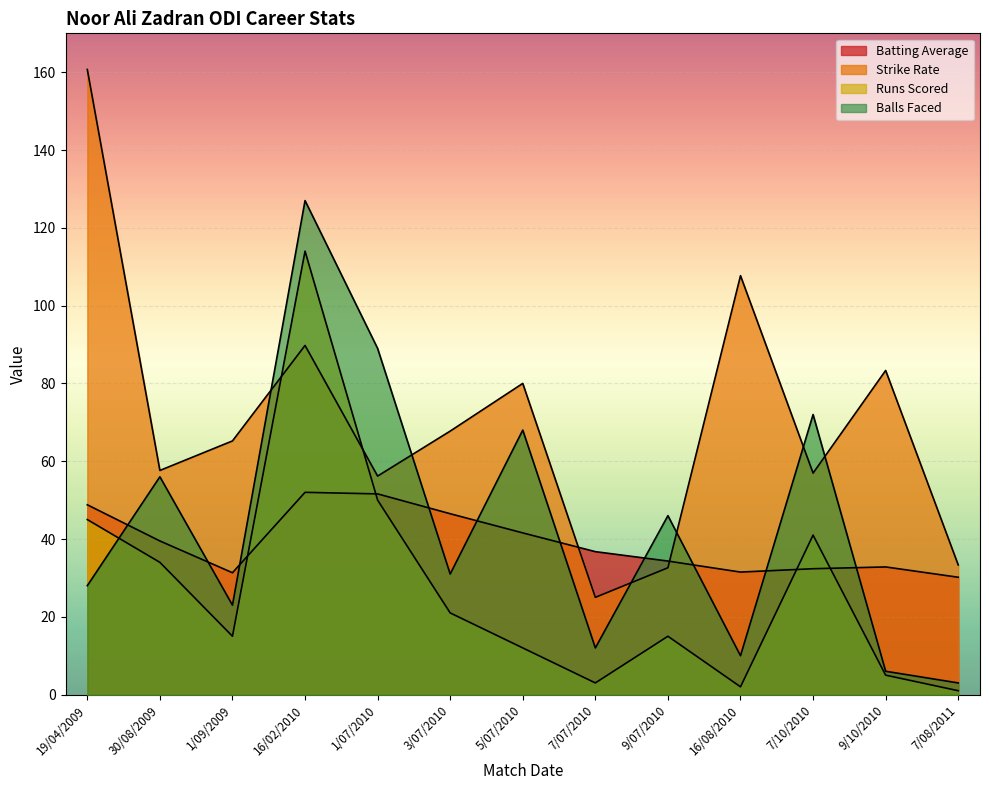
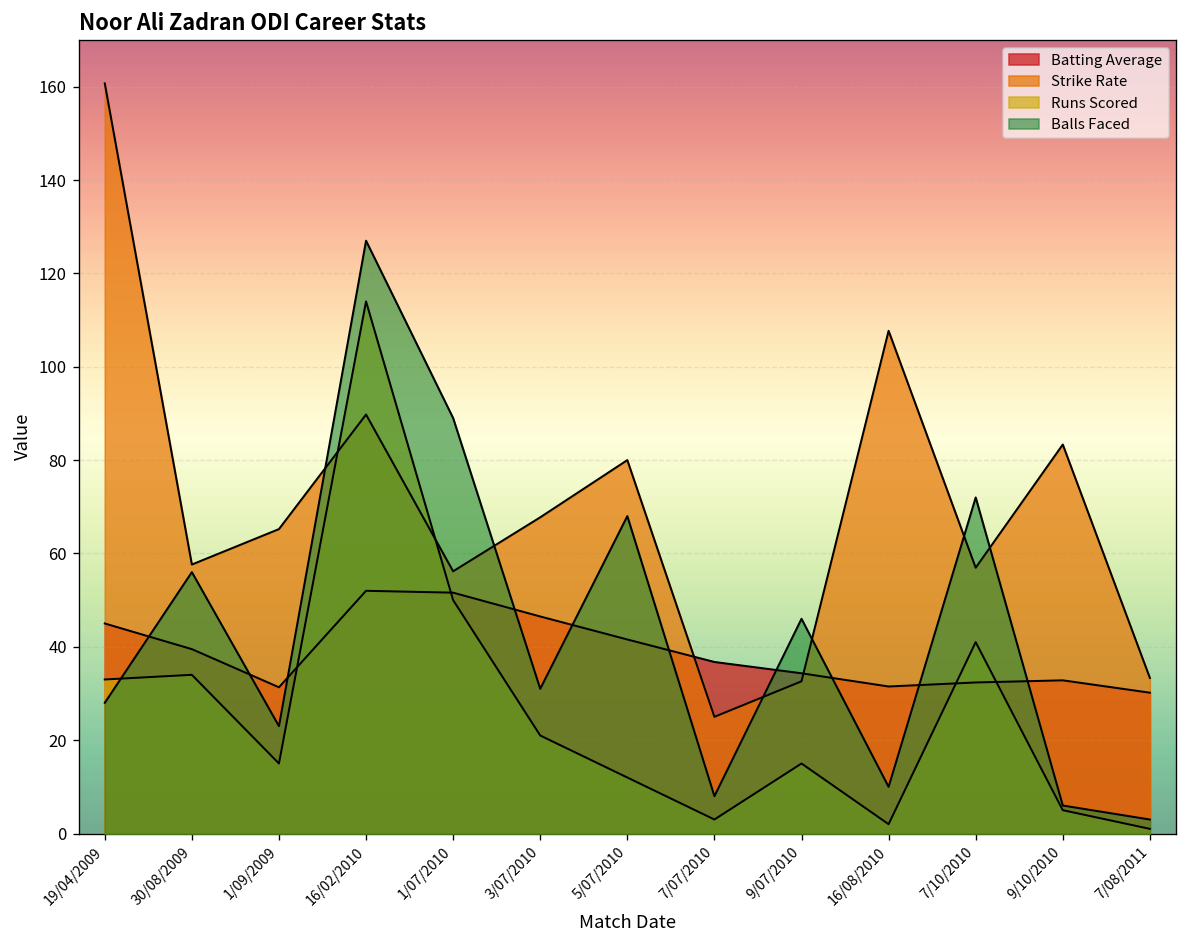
Batting Average, 19/04/2009: 49 -> 45
Runs Scored, 19/04/2009: 45 -> 33
Balls Faced, 7/07/2010: 12 -> 8
